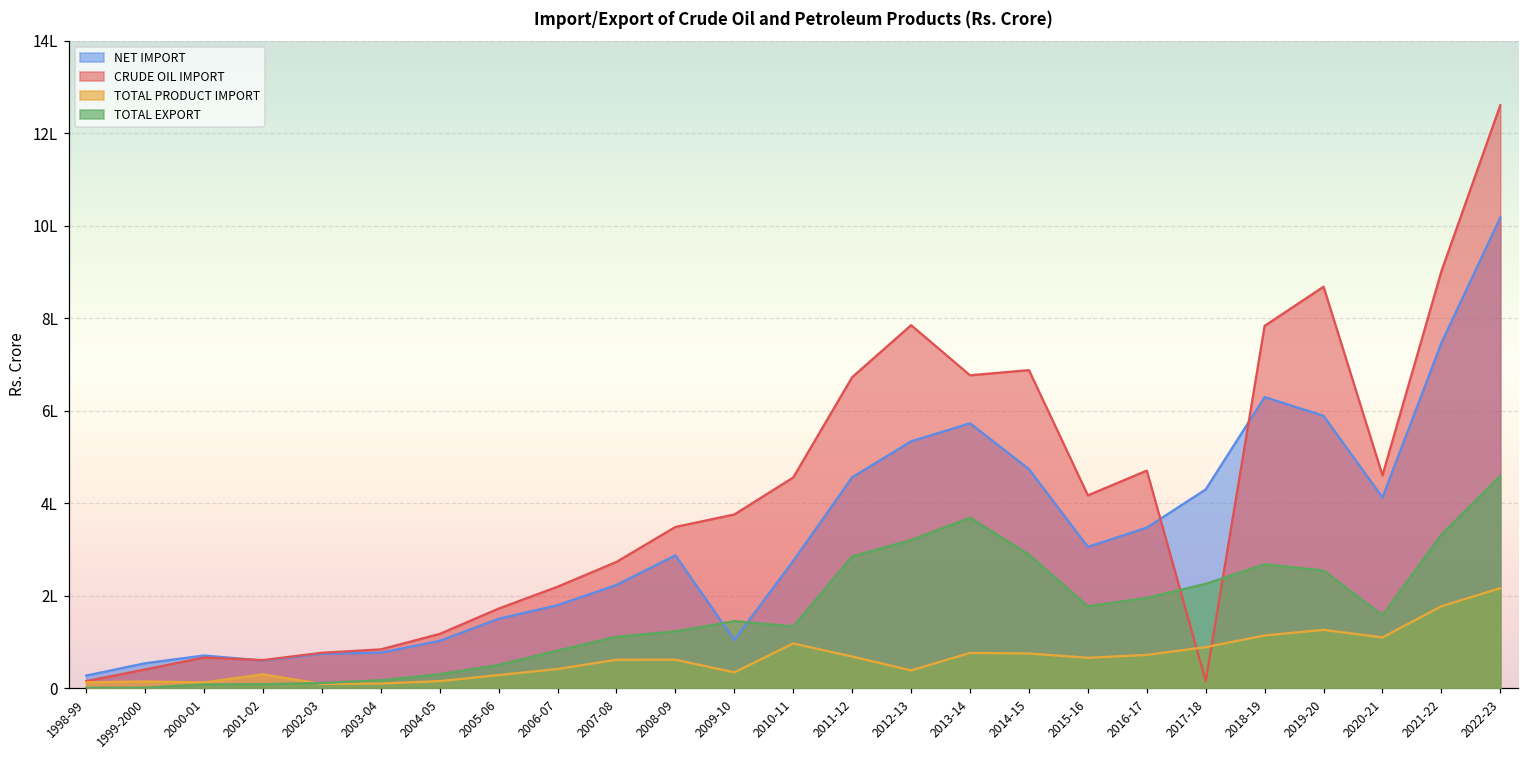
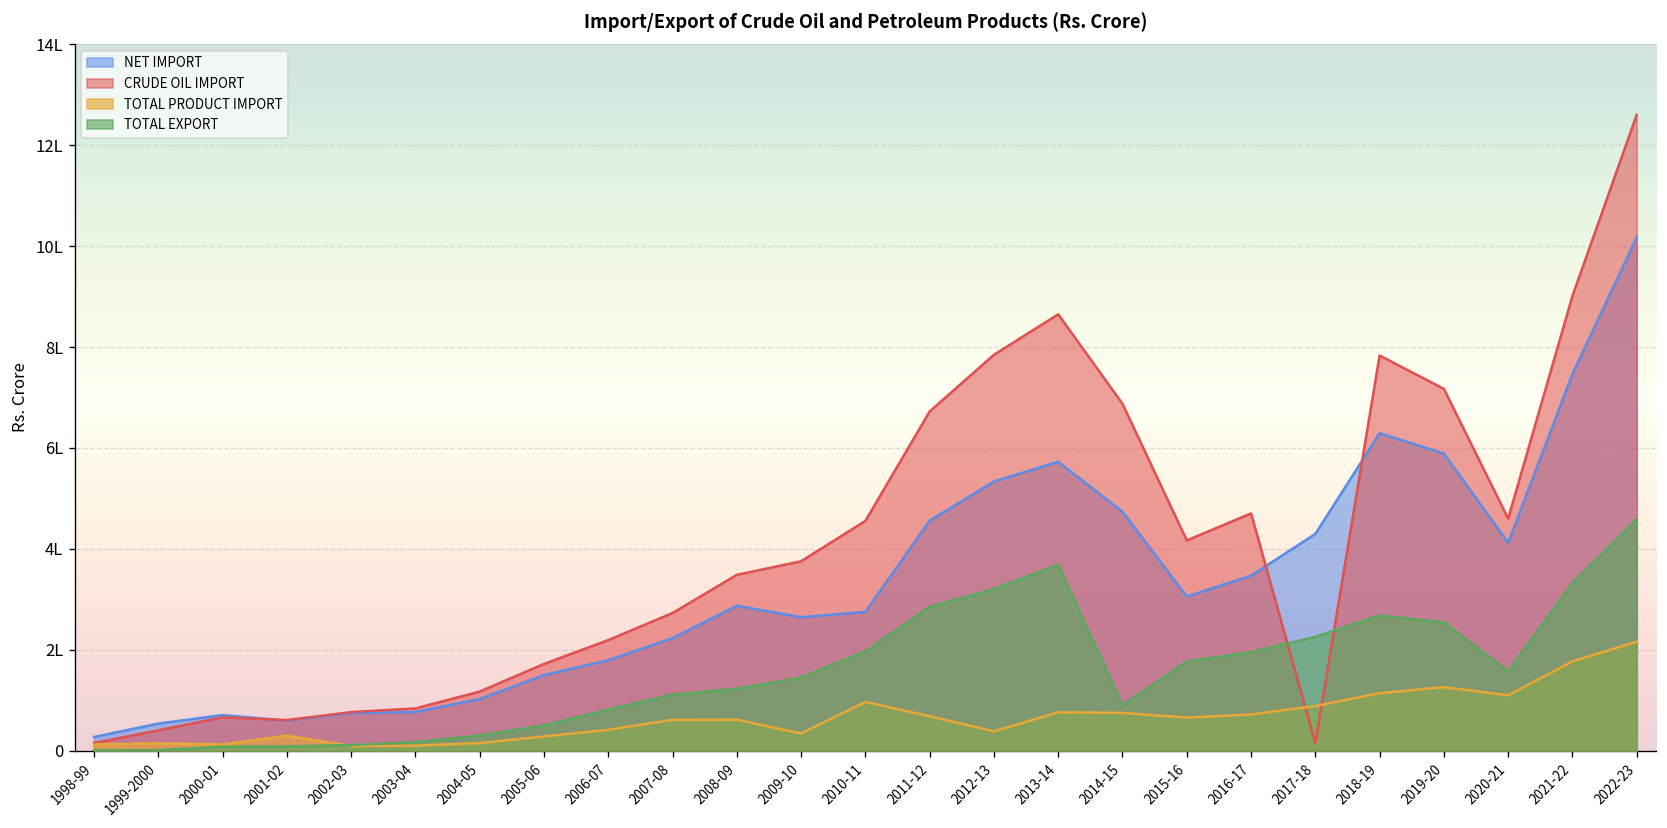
NET IMPORT, 2009-10: 1.0L -> 2.6L
TOTAL EXPORT, 2010-11: 1.3L -> 2.0L
CRUDE OIL IMPORT, 2013-14: 6.8L -> 8.6L
TOTAL EXPORT, 2014-15: 2.9L -> 0.9L
CRUDE OIL IMPORT, 2019-20: 8.7L -> 7.2L
